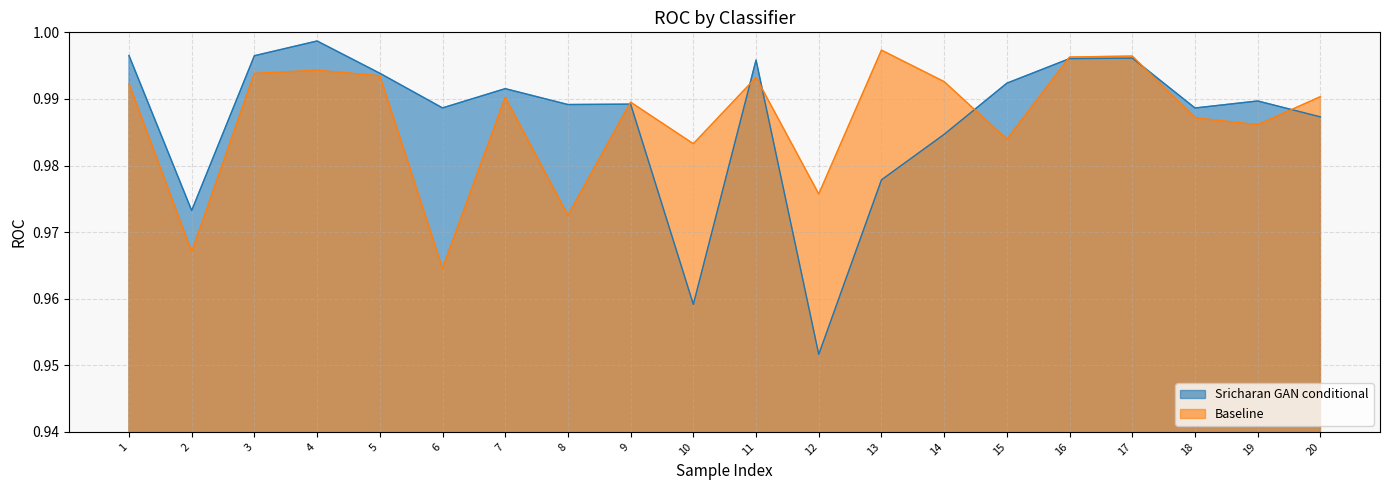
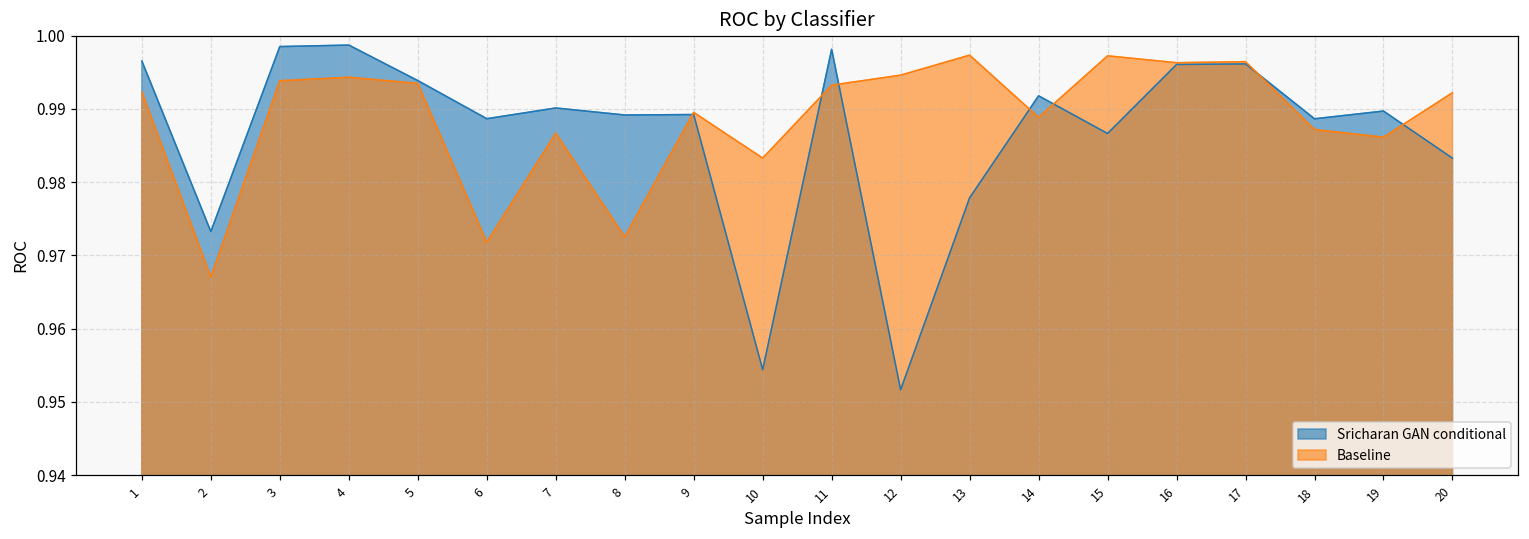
Sricharan GAN conditional, 3: 0.996 -> 0.998
Baseline, 6: 0.965 -> 0.972
Sricharan GAN conditional, 7: 0.992 -> 0.990
Baseline, 7: 0.990 -> 0.987
Sricharan GAN conditional, 10: 0.959 -> 0.954
Sricharan GAN conditional, 11: 0.996 -> 0.998
Baseline, 12: 0.976 -> 0.995
Sricharan GAN conditional, 14: 0.985 -> 0.992
Baseline, 14: 0.993 -> 0.989
Sricharan GAN conditional, 15: 0.992 -> 0.987
Baseline, 15: 0.984 -> 0.997
Sricharan GAN conditional, 20: 0.987 -> 0.983
Baseline, 20: 0.990 -> 0.992
